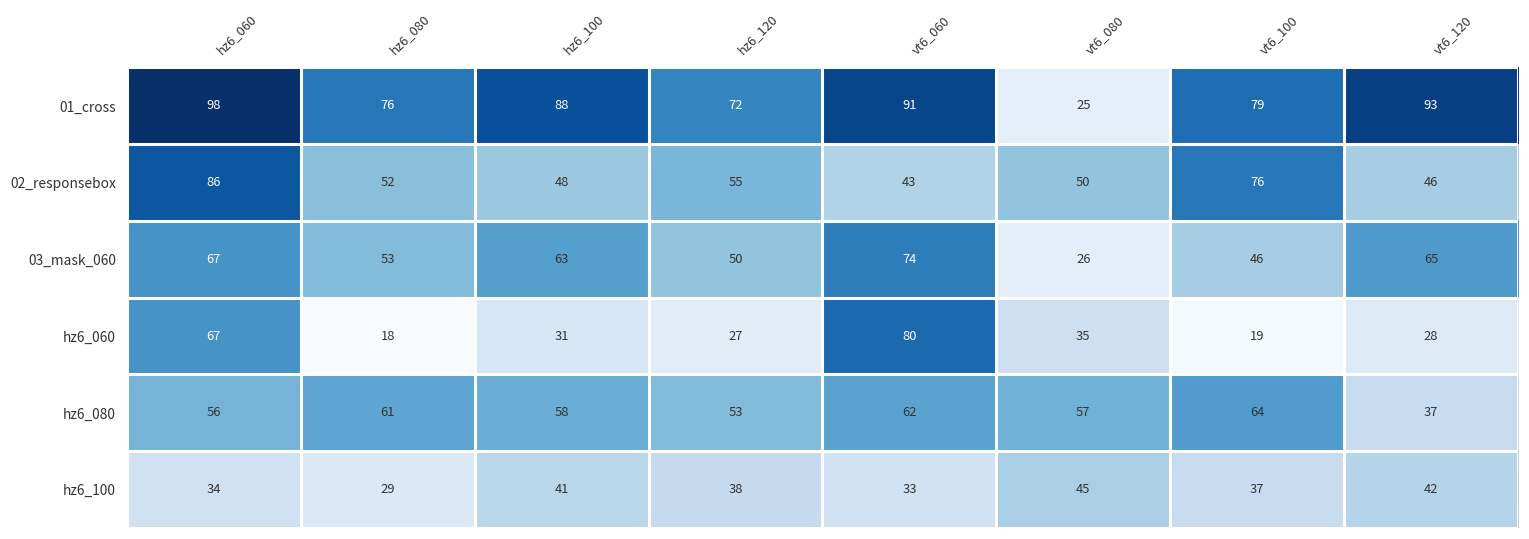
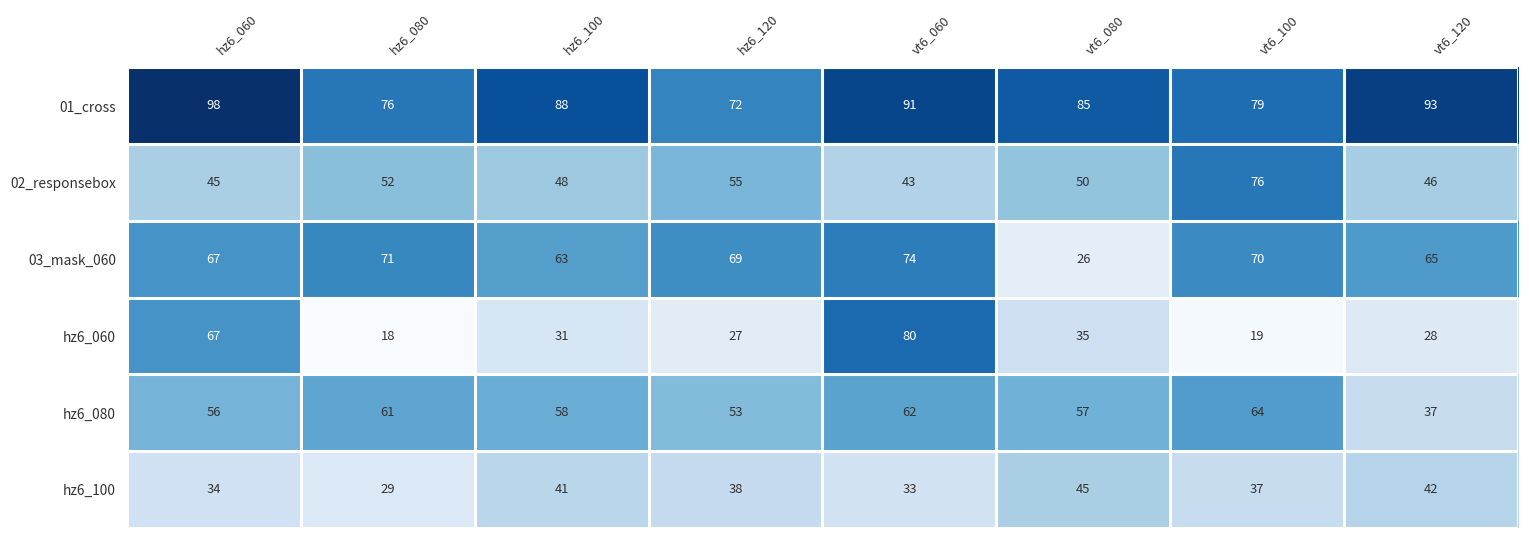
01_cross, vt6_080: 25 -> 85
02_responsebox, hz6_060: 86 -> 45
03_mask_060, hz6_080: 53 -> 71
03_mask_060, hz6_120: 50 -> 69
03_mask_060, vt6_100: 46 -> 70
